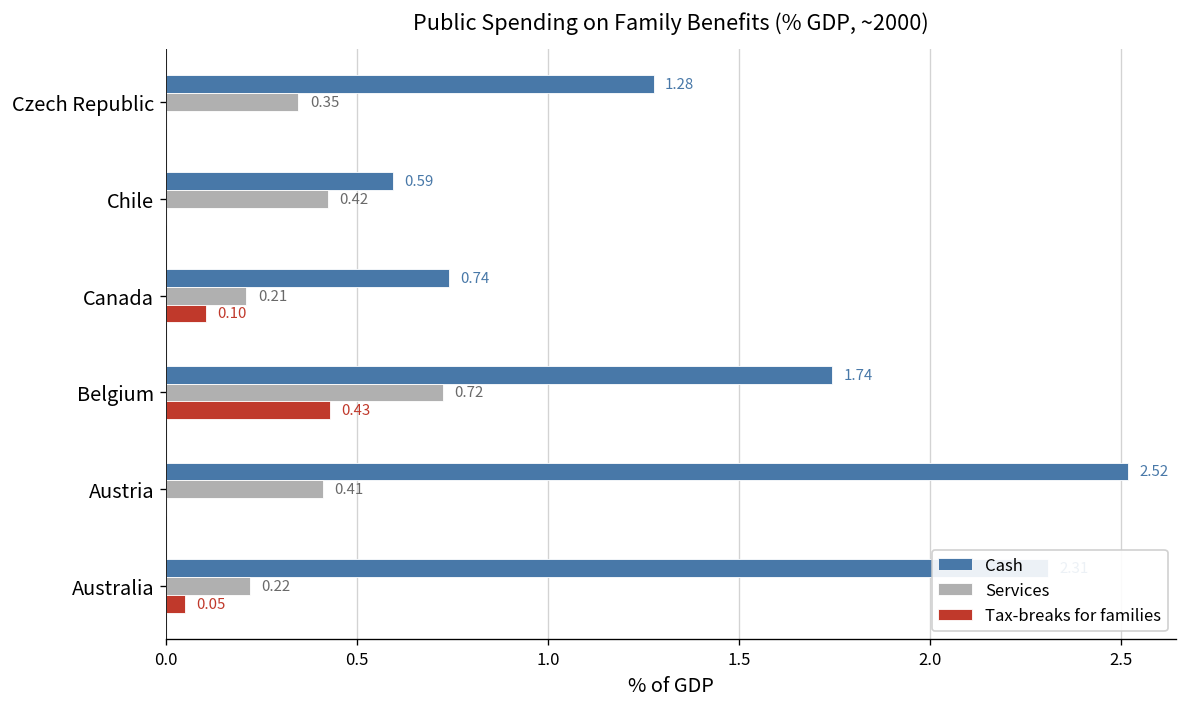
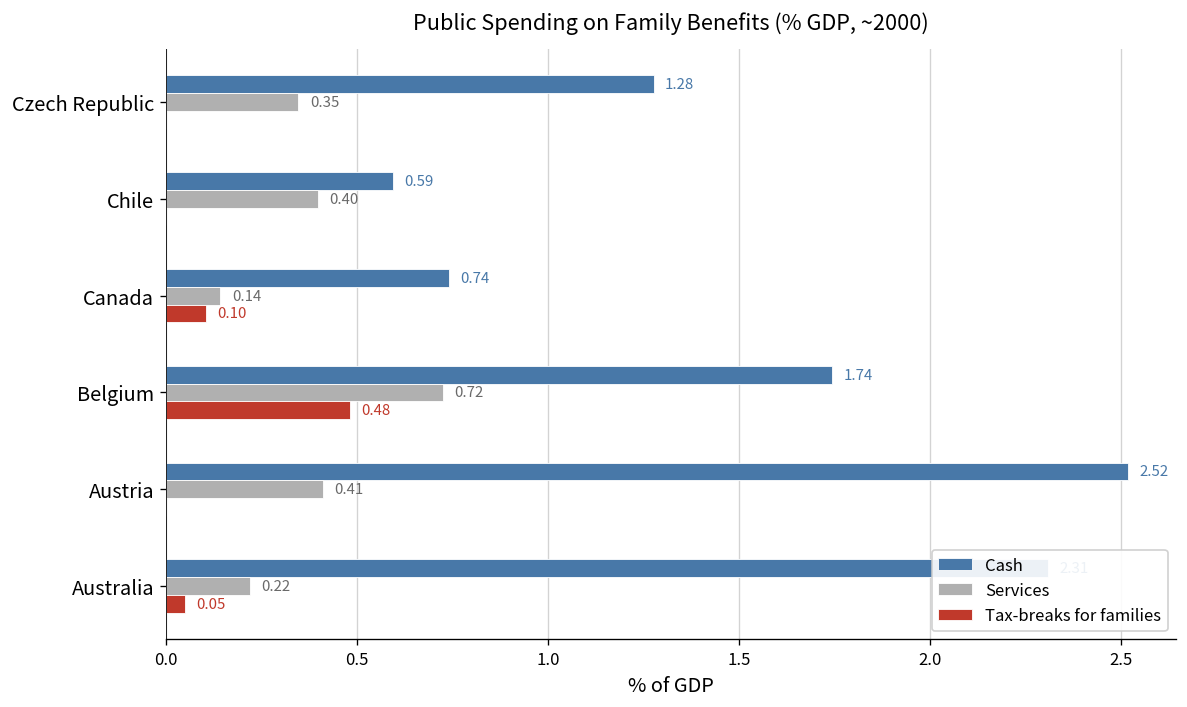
Services, Chile: 0.42 -> 0.40
Services, Canada: 0.21 -> 0.14
Tax-breaks for families, Belgium: 0.43 -> 0.48
